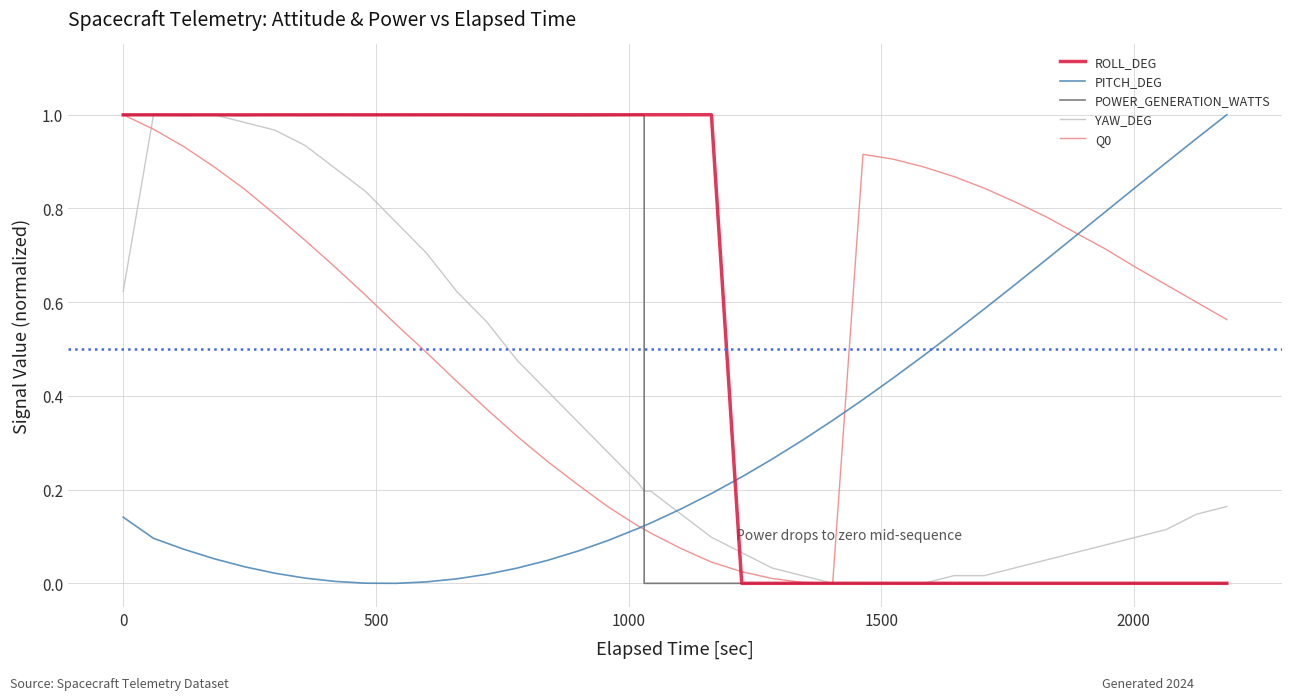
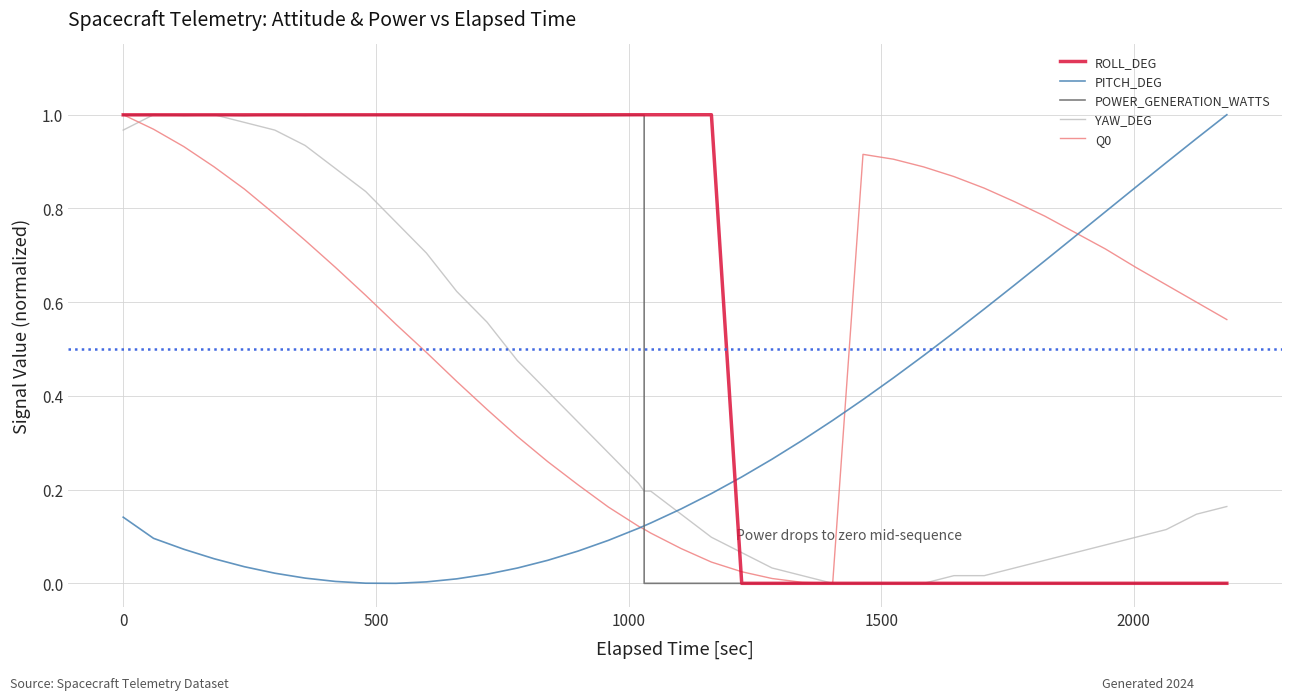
YAW_DEG, 0: 0.62 -> 0.97
